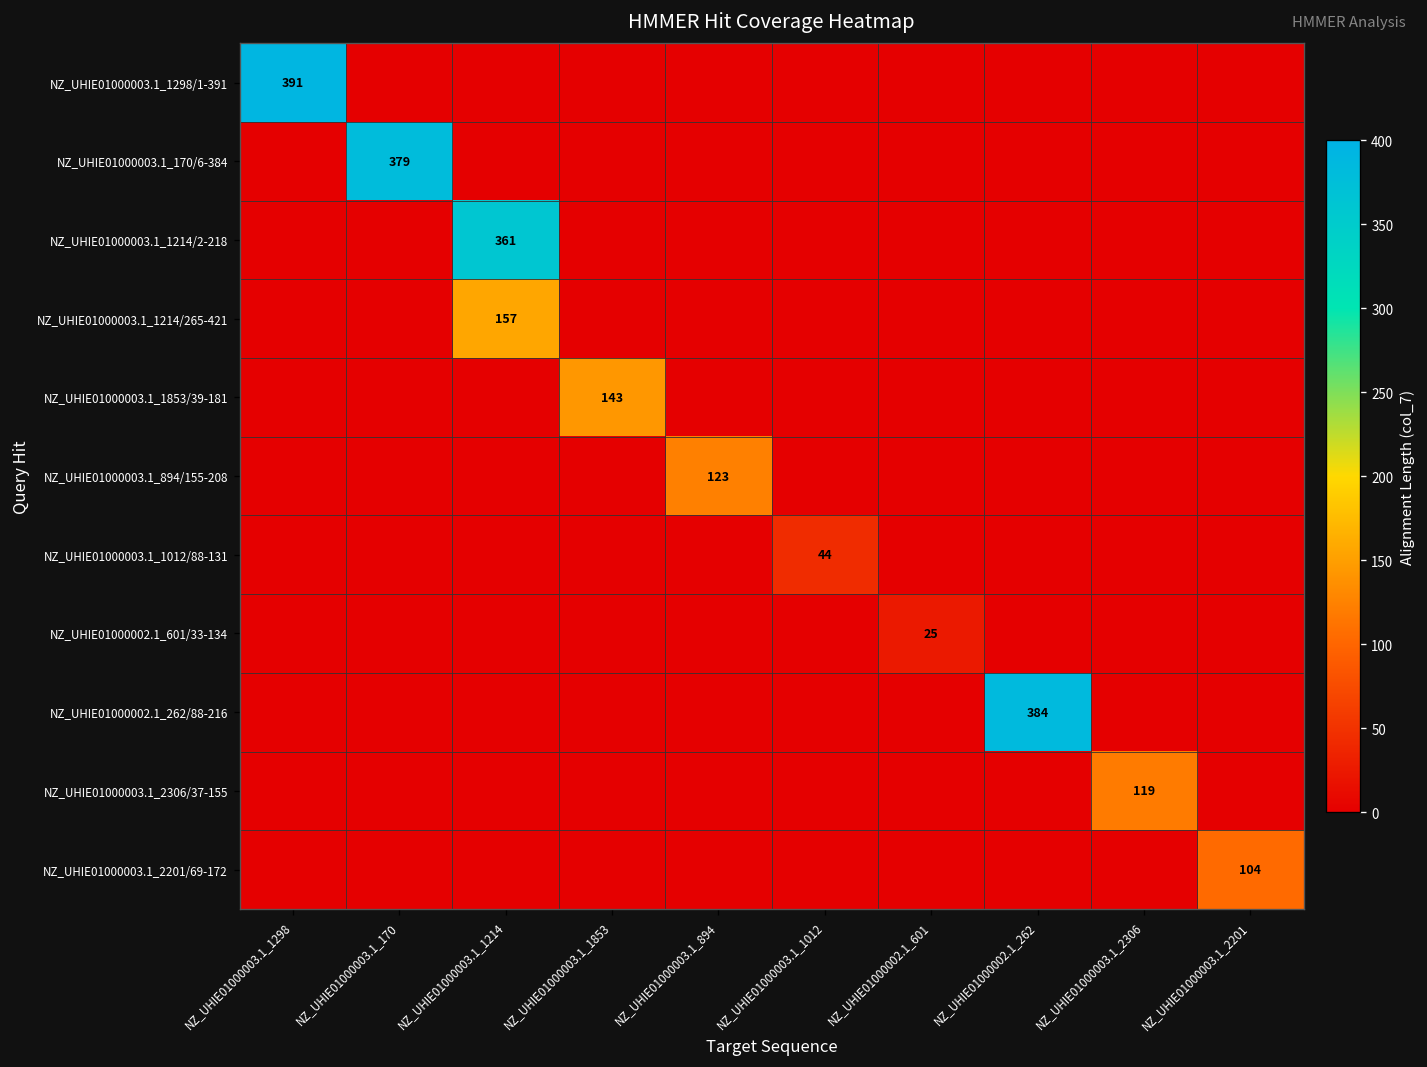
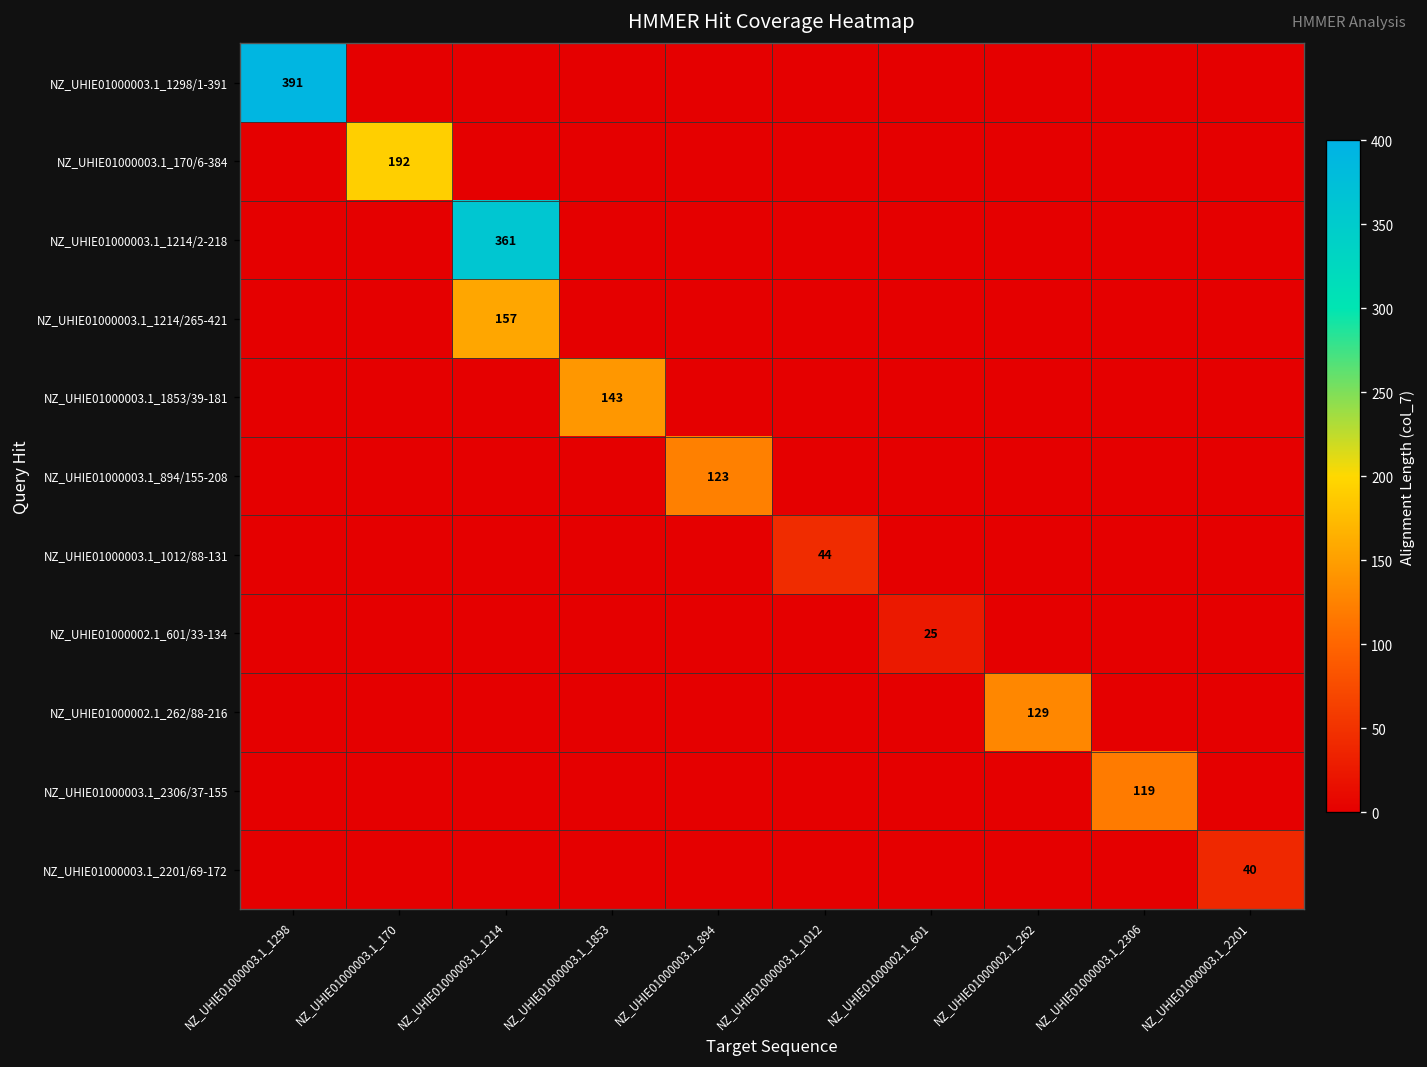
NZ_UHIE01000003.1_170/6-384, NZ_UHIE01000003.1_170: 379 -> 192
NZ_UHIE01000002.1_262/88-216, NZ_UHIE01000002.1_262: 384 -> 129
NZ_UHIE01000003.1_2201/69-172, NZ_UHIE01000003.1_2201: 104 -> 40
